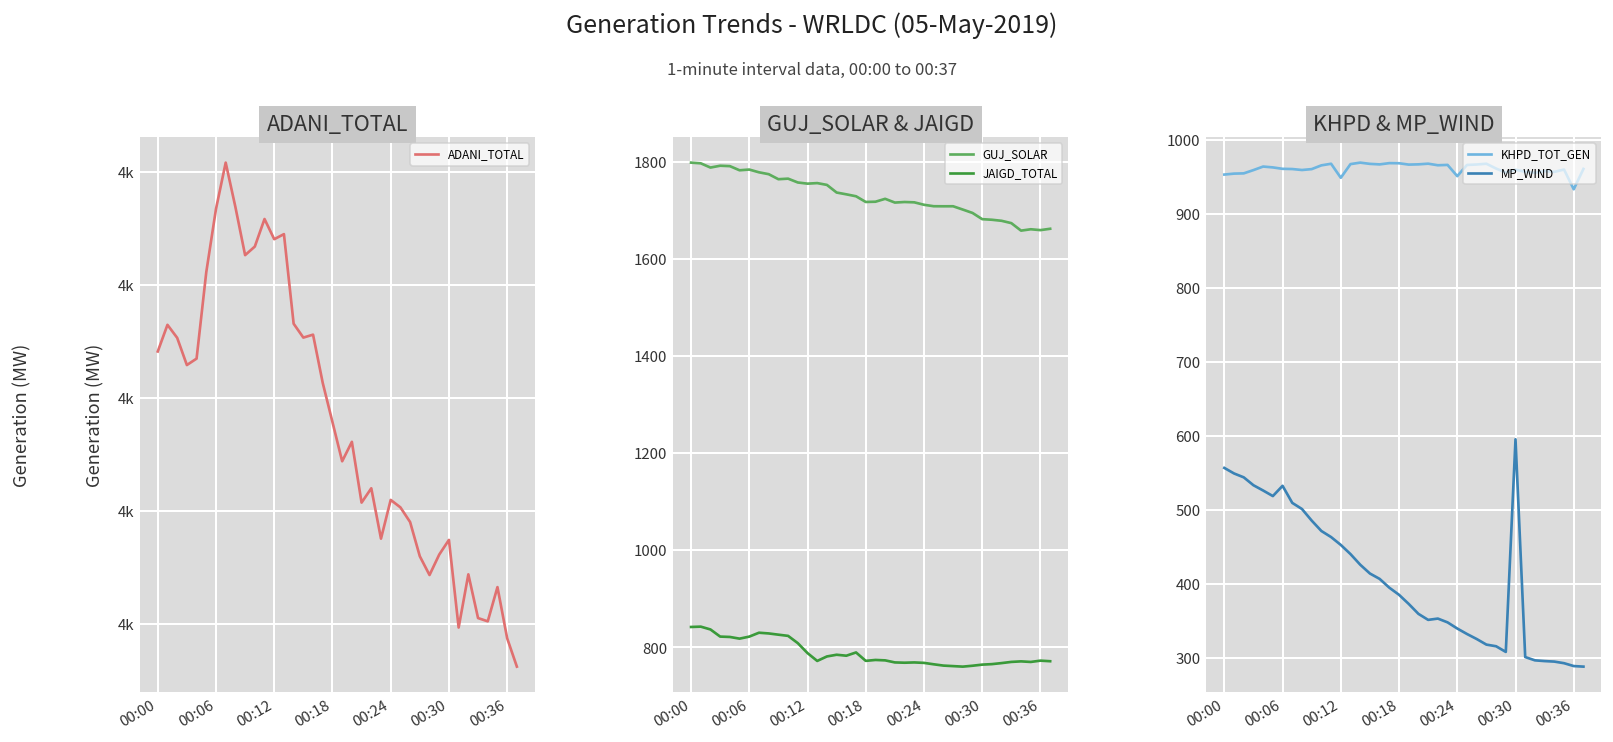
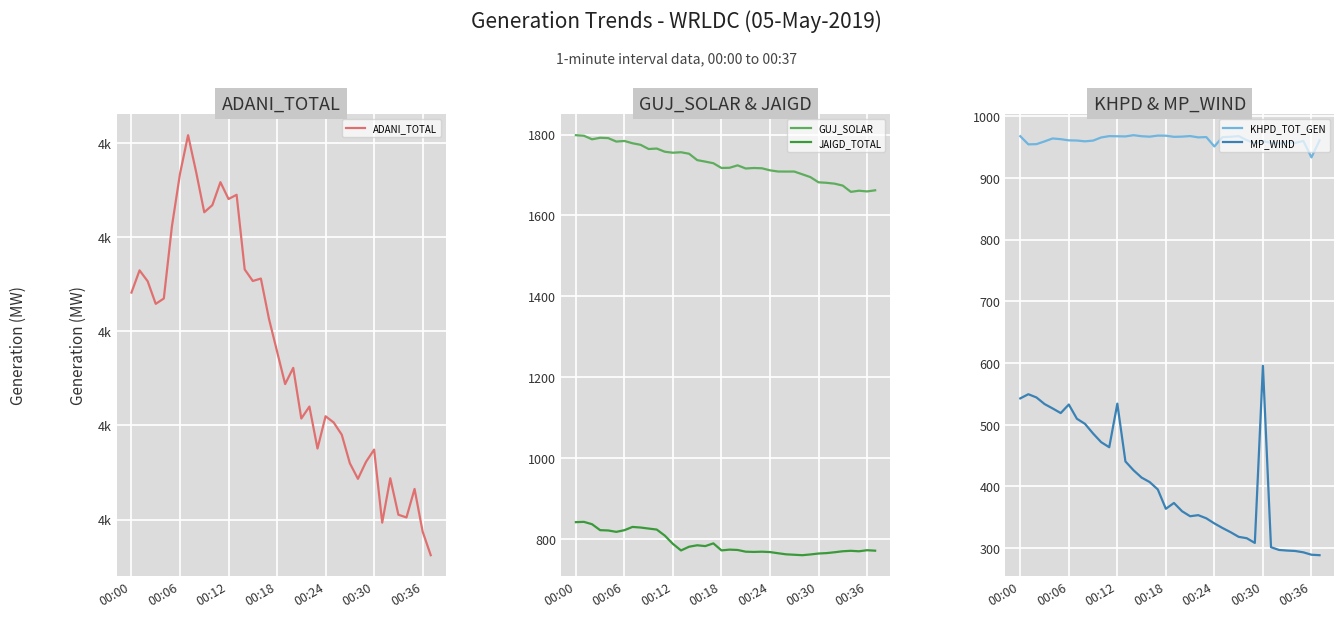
KHPD & MP_WIND, KHPD_TOT_GEN, 00:00: 950 -> 970
KHPD & MP_WIND, MP_WIND, 00:00: 560 -> 540
KHPD & MP_WIND, KHPD_TOT_GEN, 00:12: 950 -> 970
KHPD & MP_WIND, MP_WIND, 00:12: 450 -> 530
KHPD & MP_WIND, MP_WIND, 00:18: 390 -> 360
